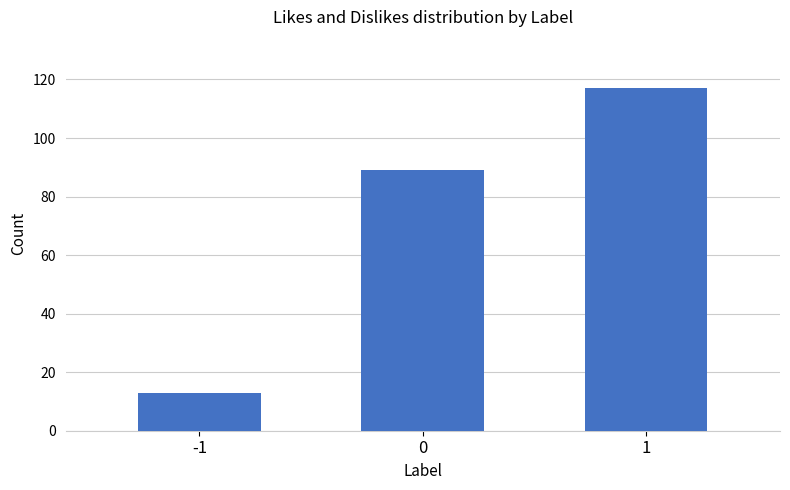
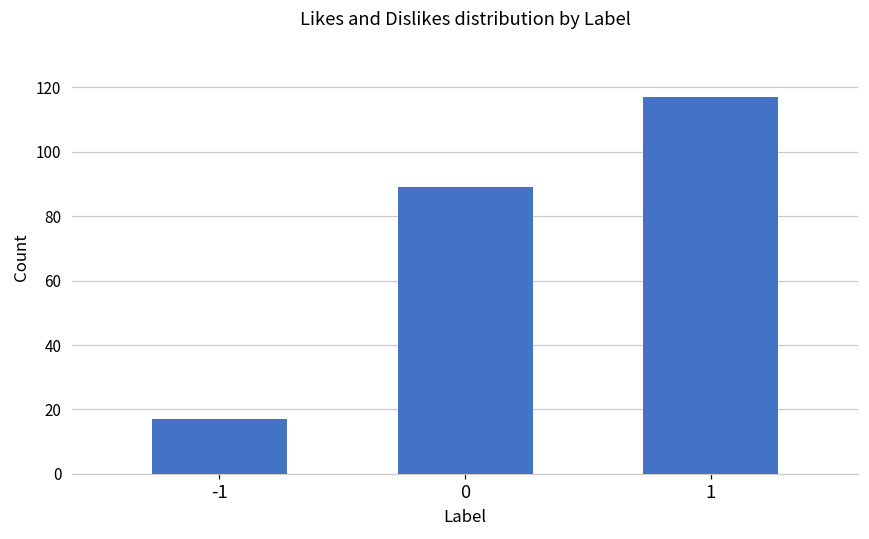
-1: 13 -> 17
